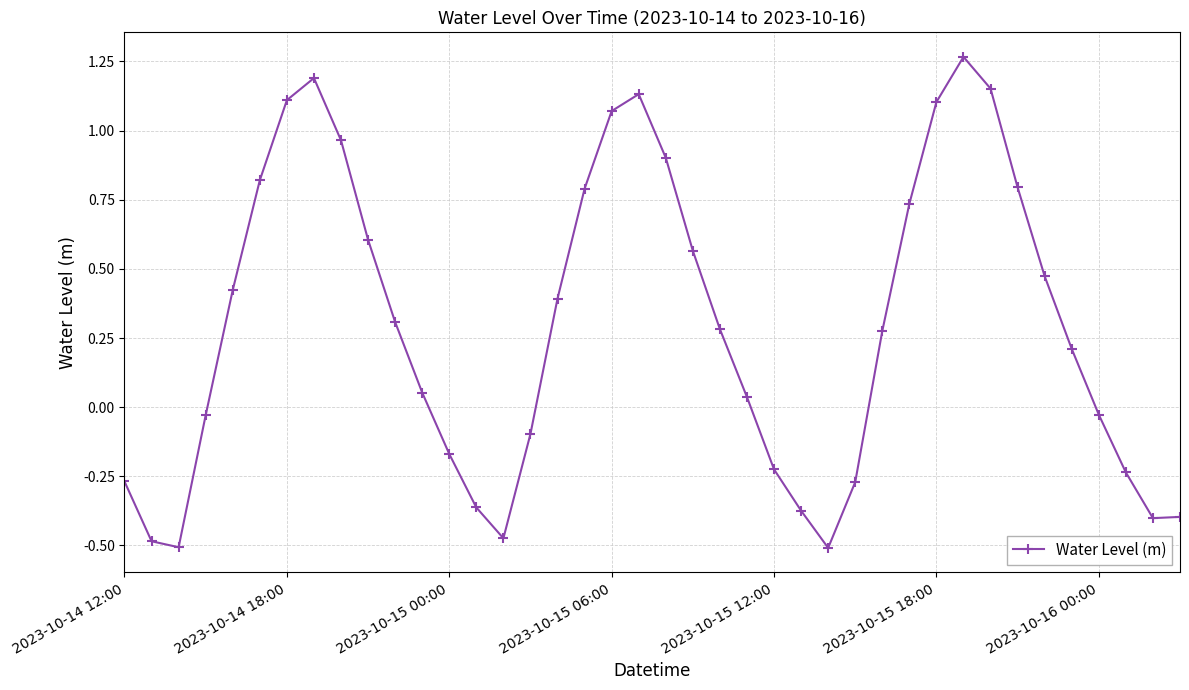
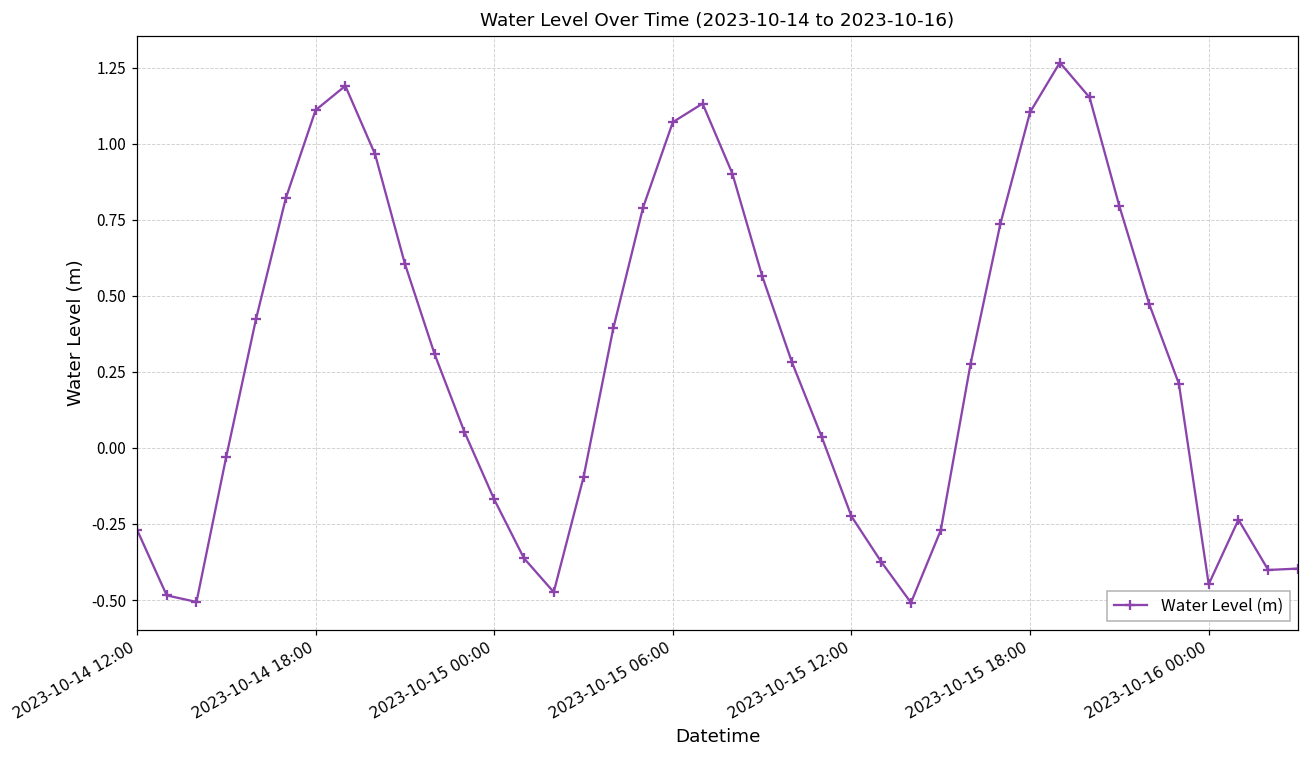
2023-10-16 00:00: -0.03 -> -0.45
